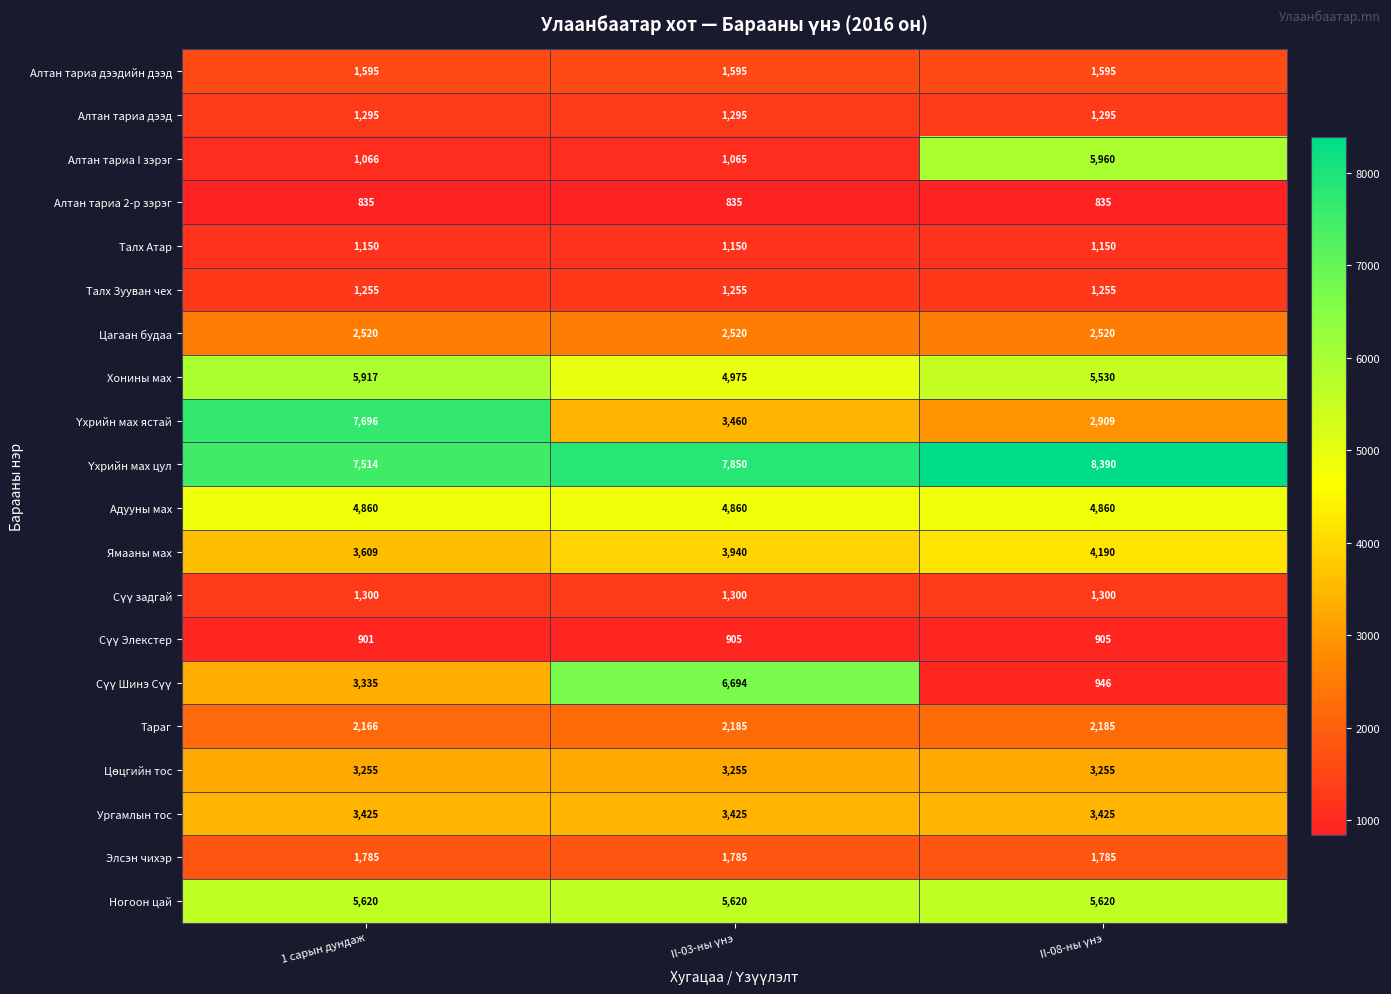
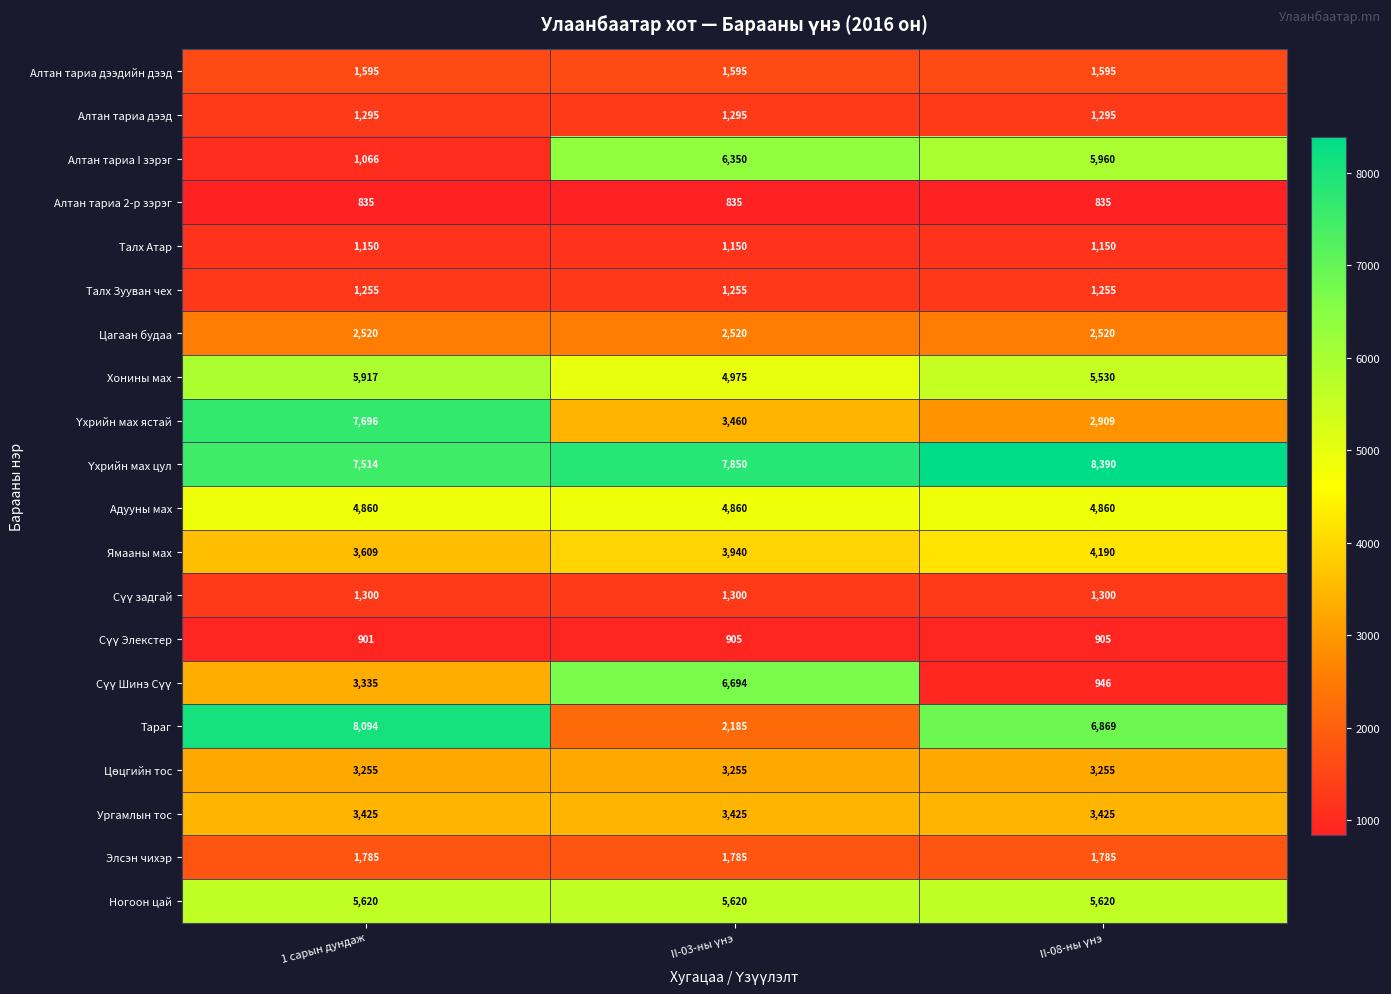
Алтан тариа I зэрэг, II-03-ны үнэ: 1,065 -> 6,350
Тараг, 1 сарын дундаж: 2,166 -> 8,094
Тараг, II-08-ны үнэ: 2,185 -> 6,869
